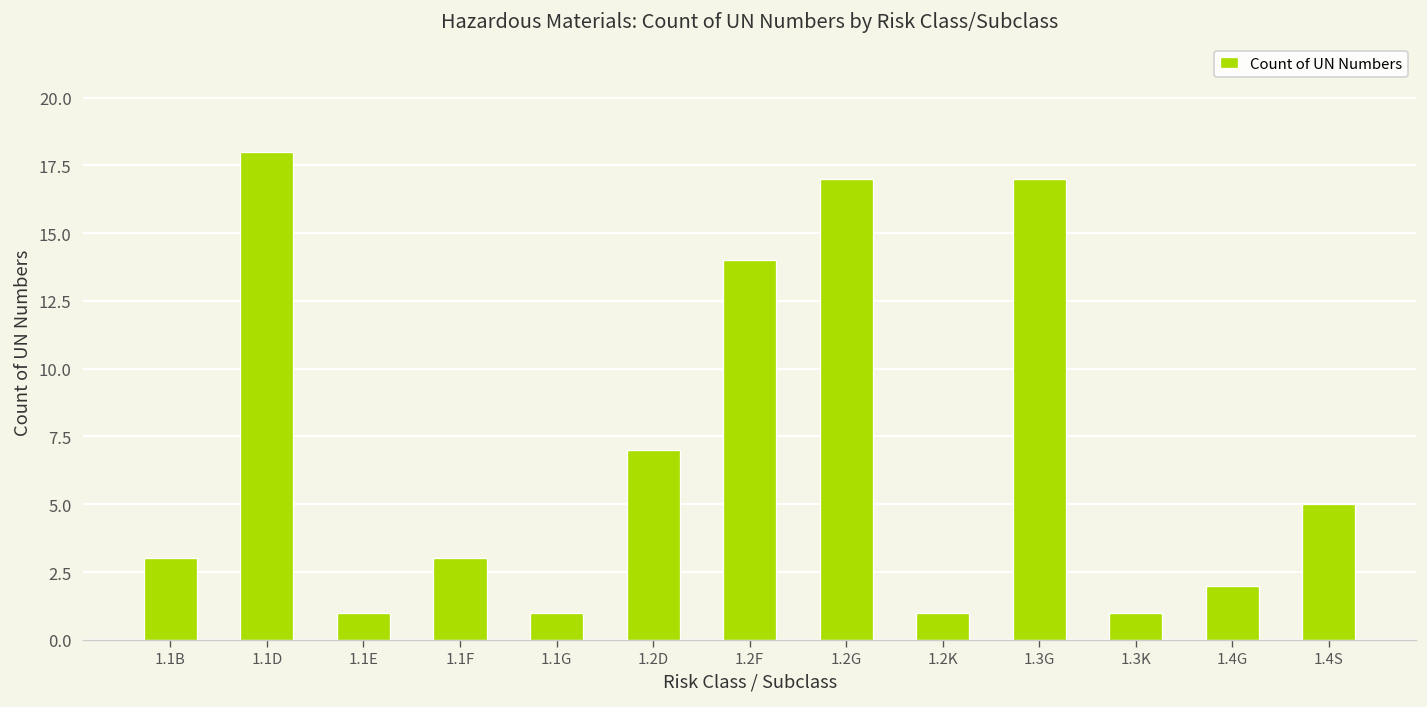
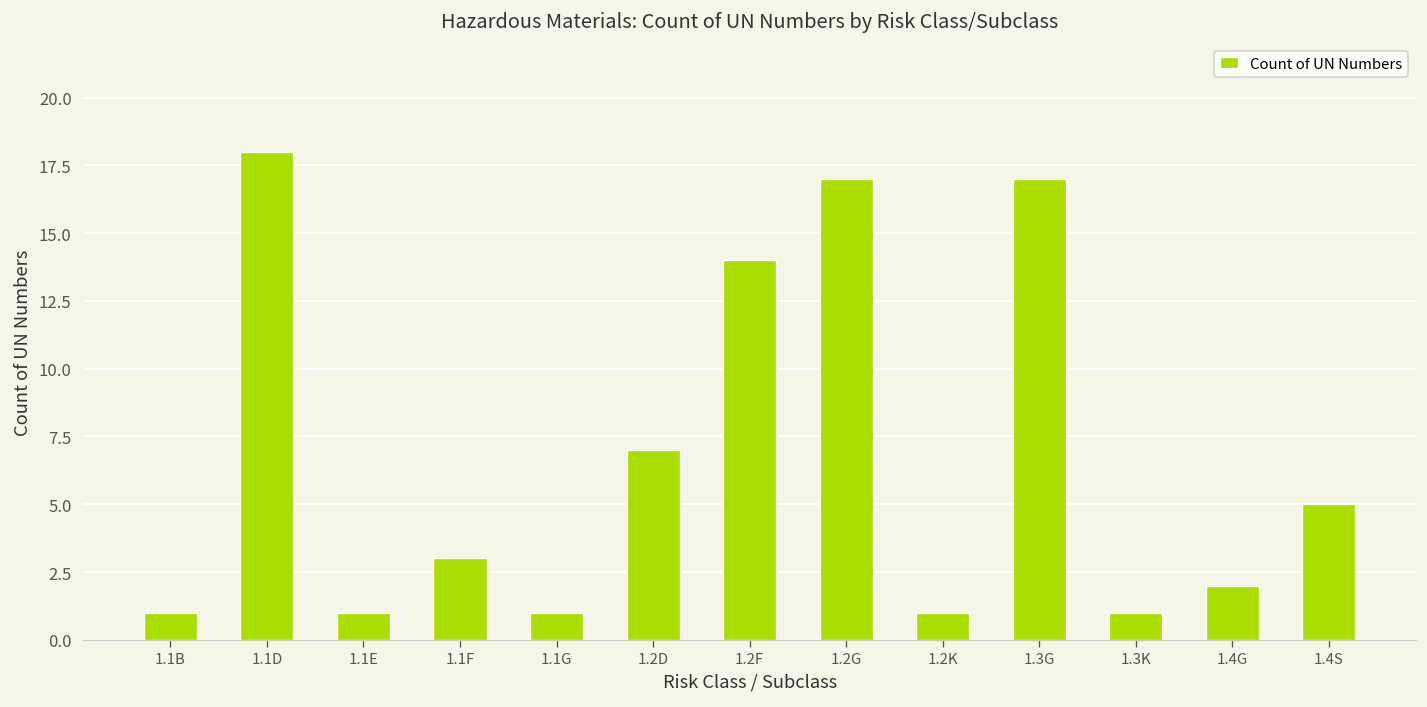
1.1B: 3 -> 1
